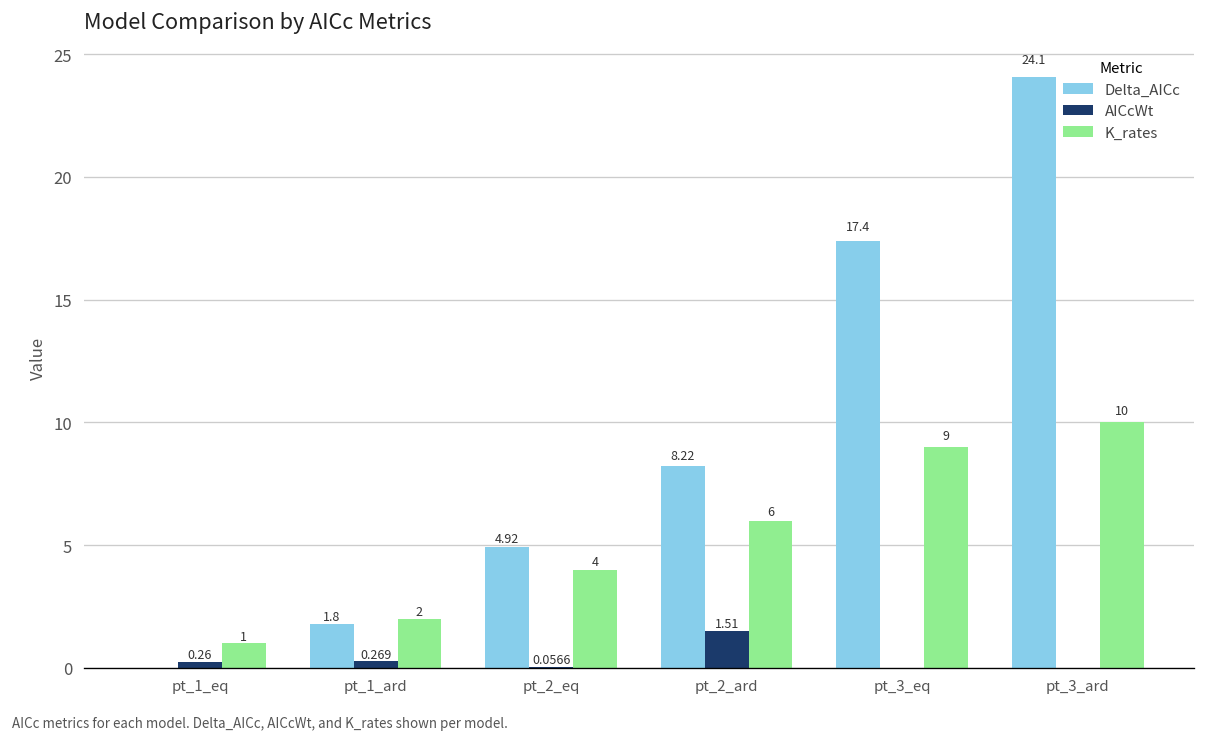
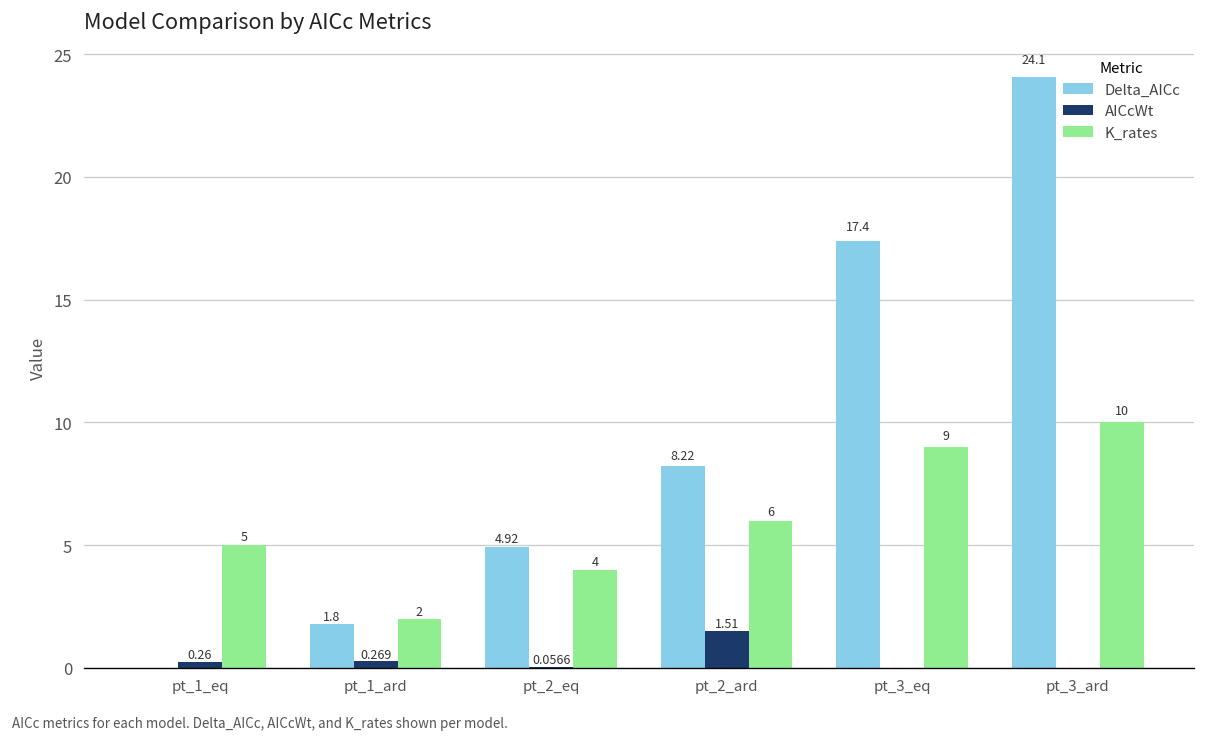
K_rates, pt_1_eq: 1 -> 5
